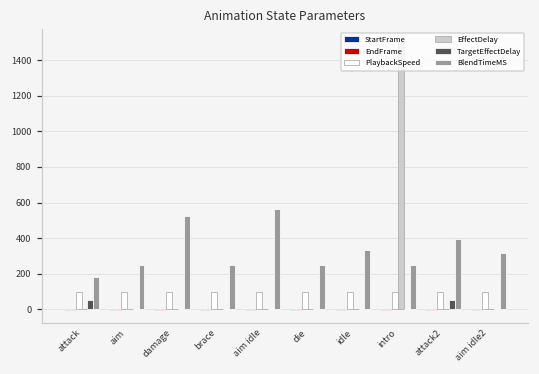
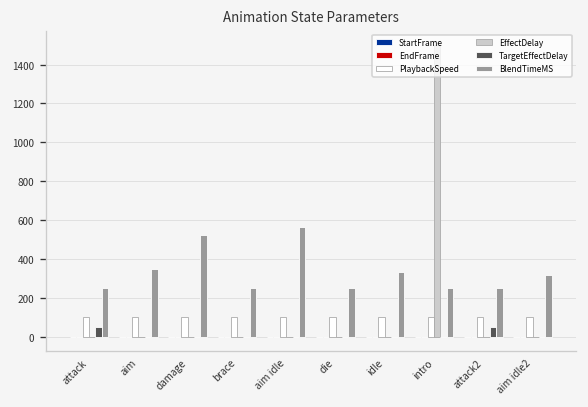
BlendTimeMS, attack: 180 -> 250
BlendTimeMS, aim: 250 -> 350
BlendTimeMS, attack2: 400 -> 250
